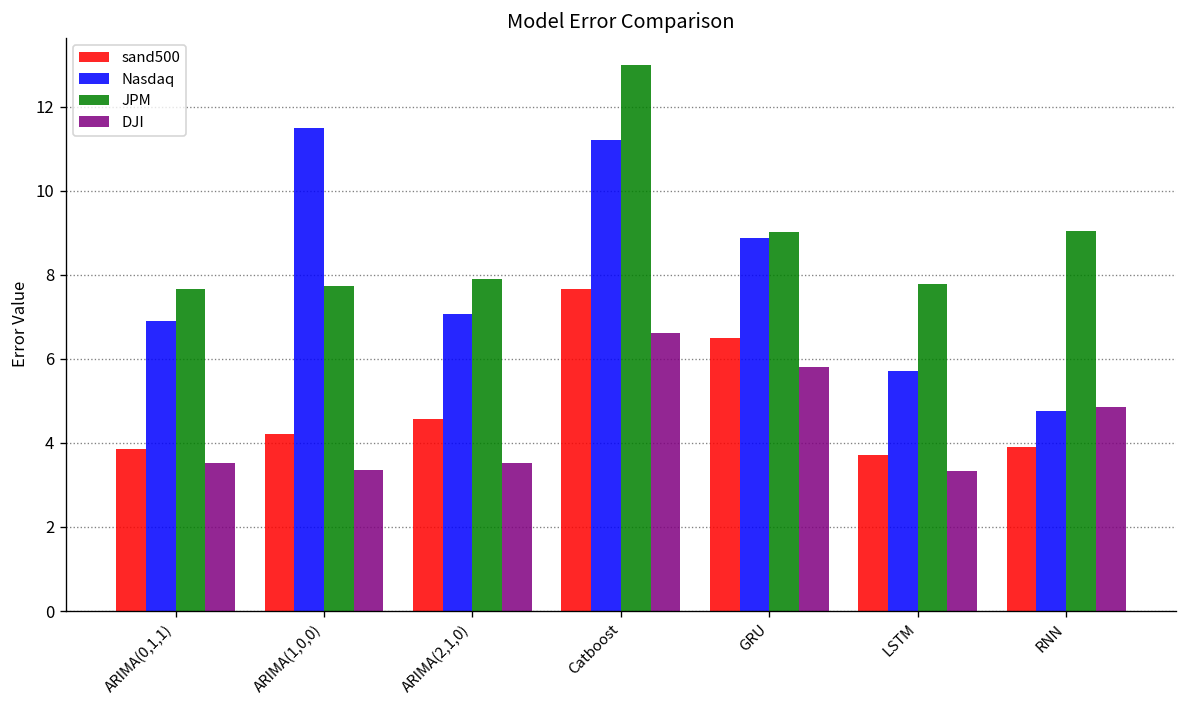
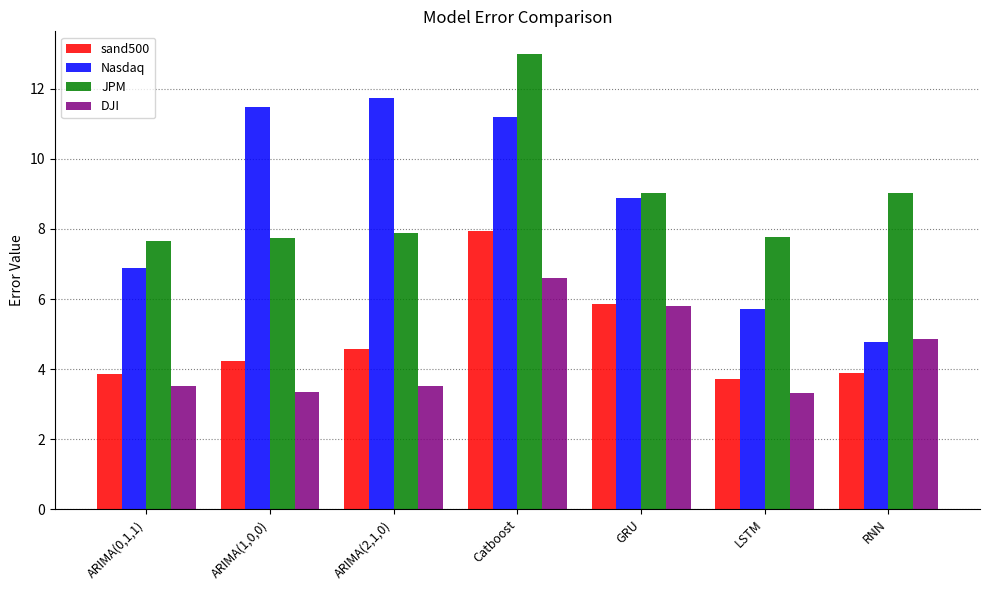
Nasdaq, ARIMA(2,1,0): 7.1 -> 11.7
sand500, Catboost: 7.7 -> 7.9
sand500, GRU: 6.5 -> 5.9
